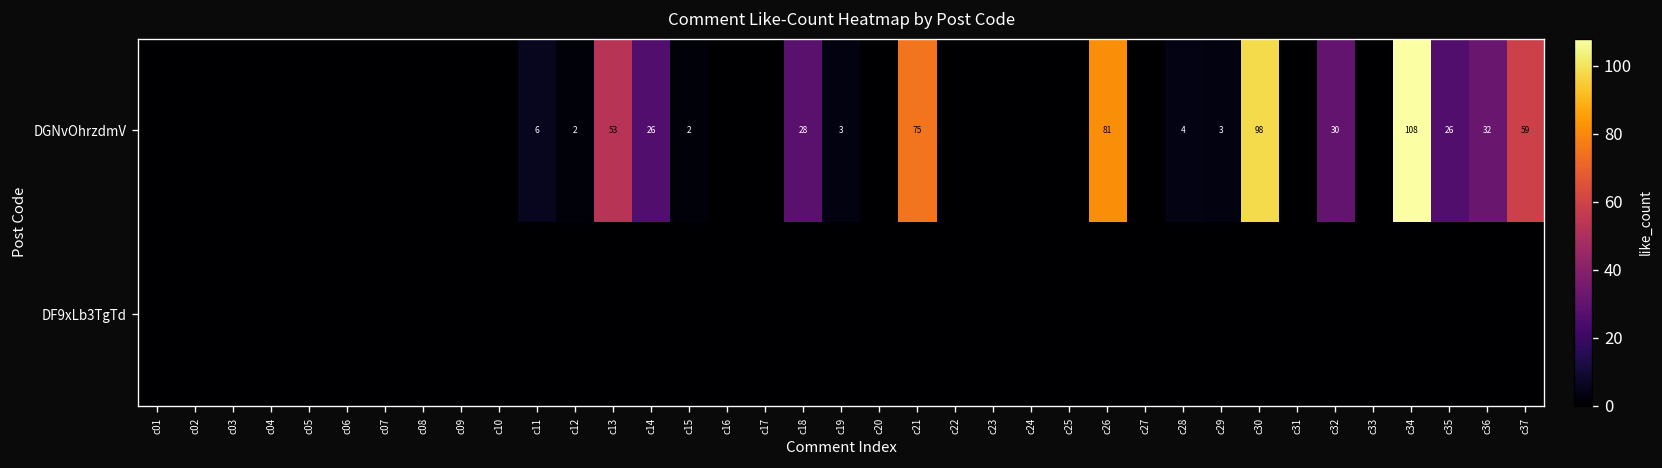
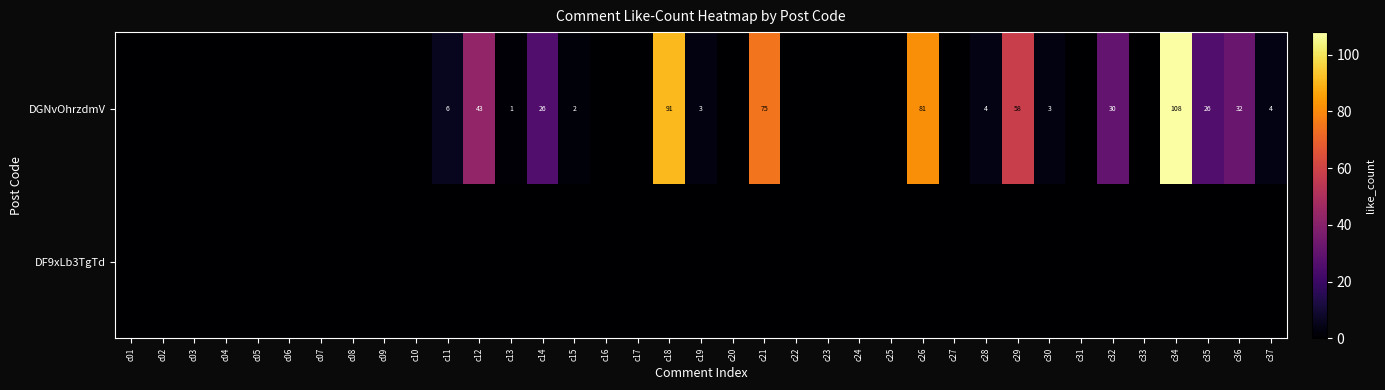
DGNvOhrzdmV, c12: 2 -> 43
DGNvOhrzdmV, c13: 53 -> 1
DGNvOhrzdmV, c18: 28 -> 91
DGNvOhrzdmV, c29: 3 -> 58
DGNvOhrzdmV, c30: 98 -> 3
DGNvOhrzdmV, c37: 59 -> 4
